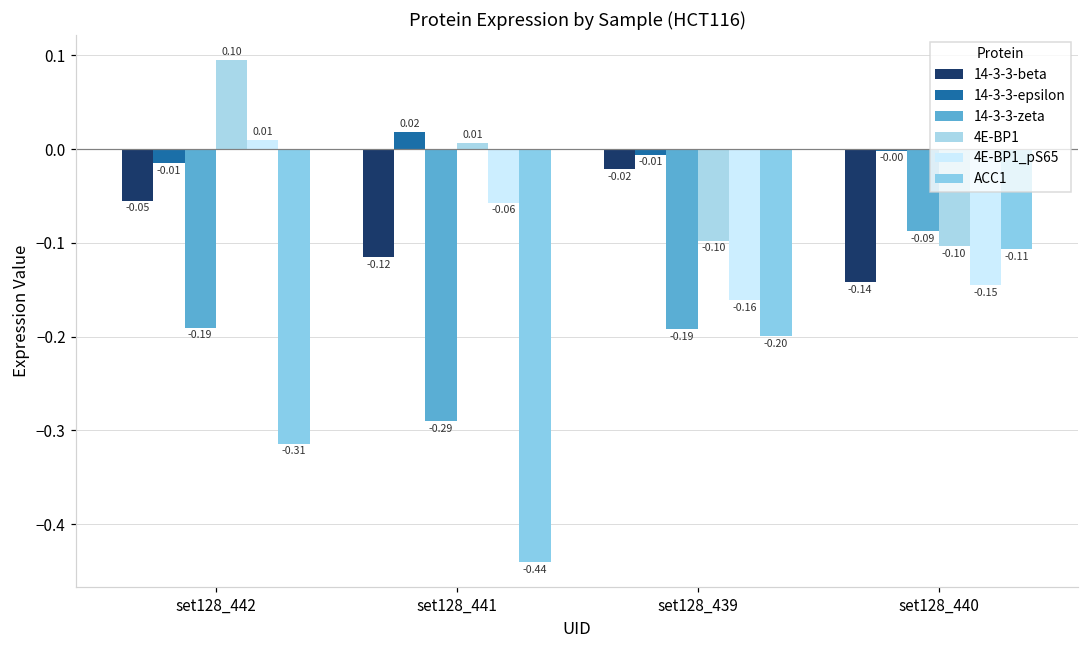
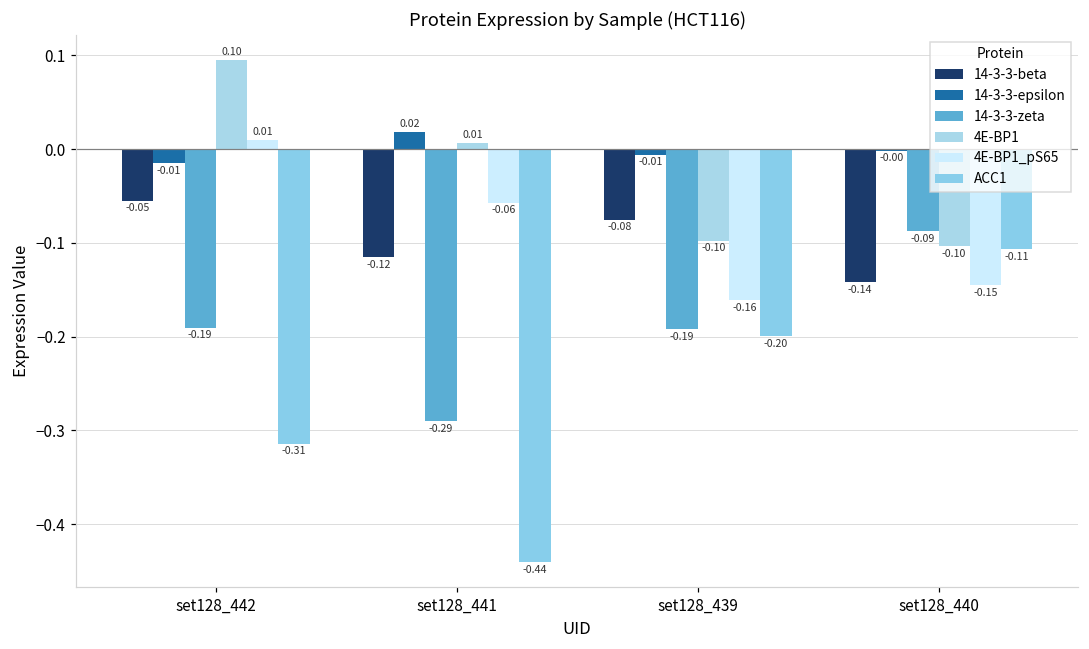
14-3-3-beta, set128_439: -0.02 -> -0.08
